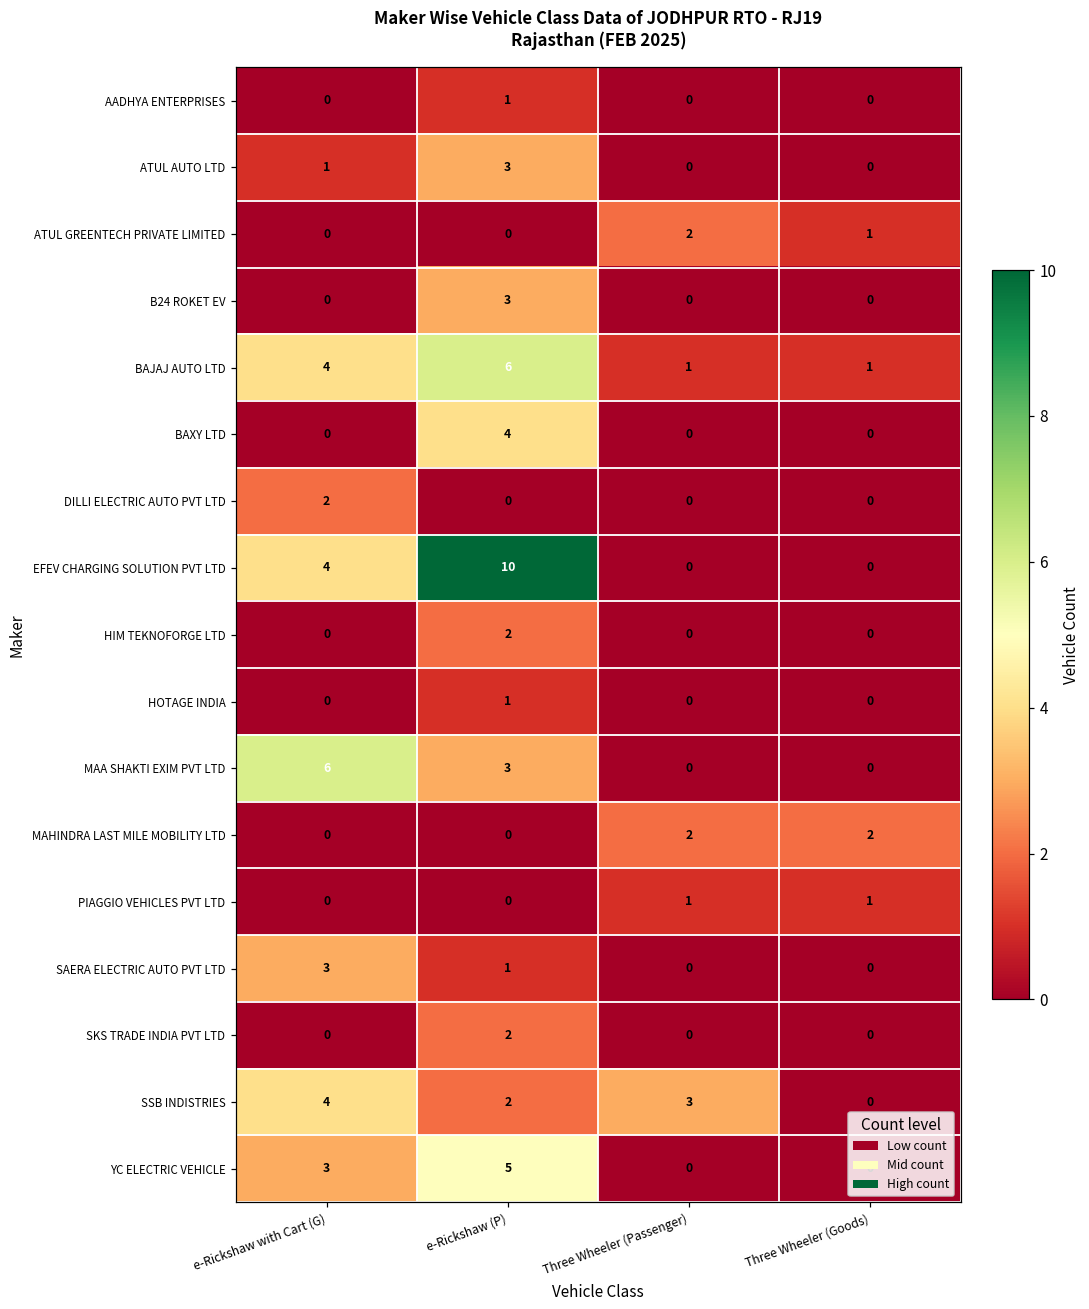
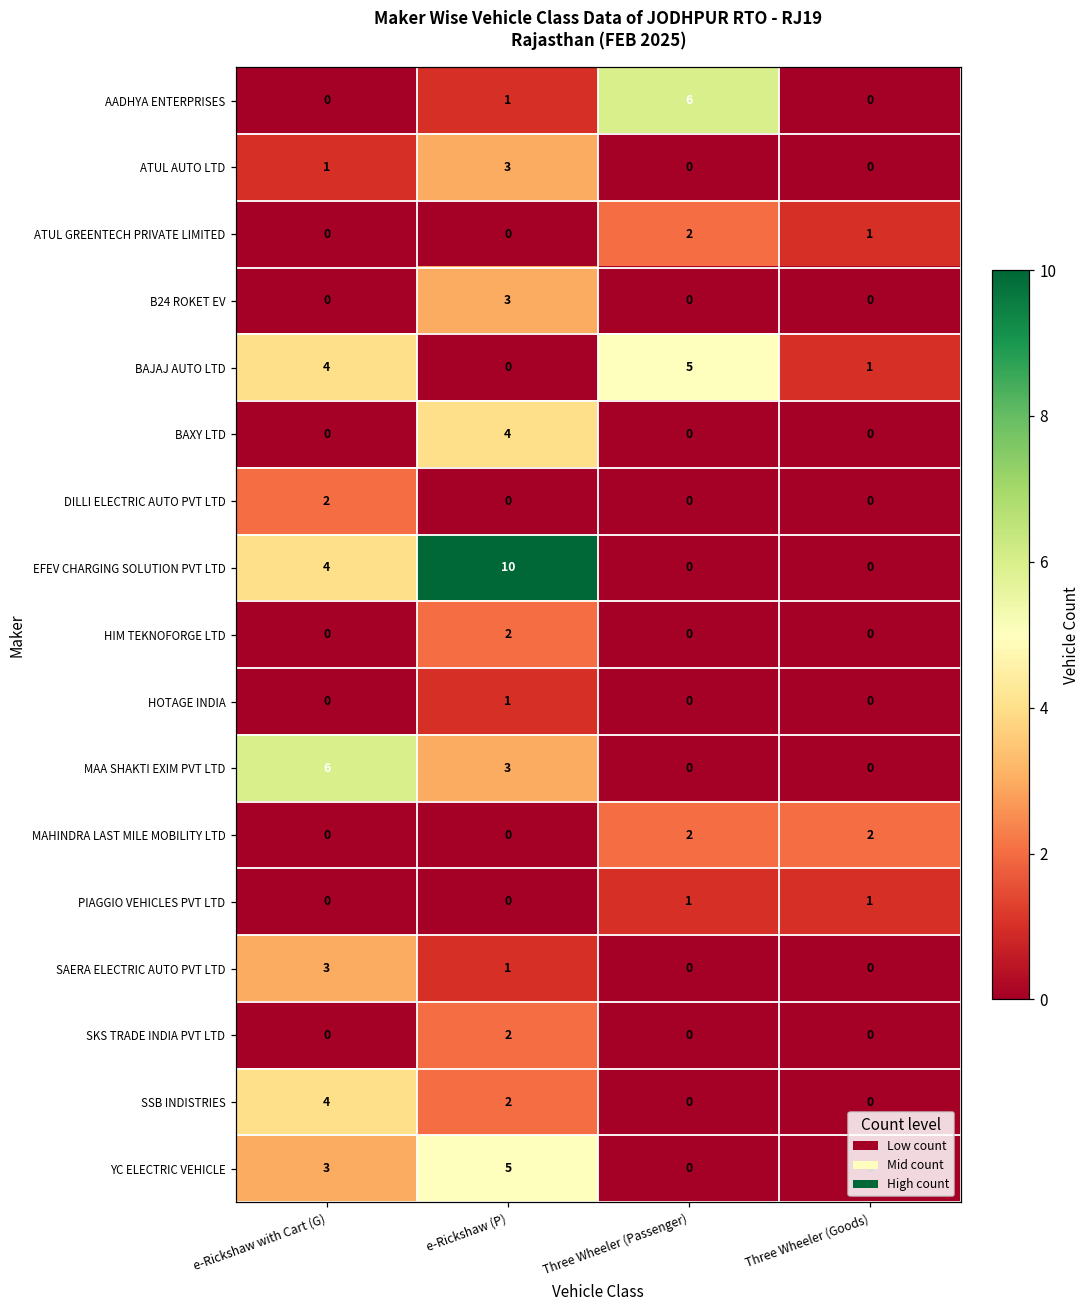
AADHYA ENTERPRISES, Three Wheeler (Passenger): 0 -> 6
BAJAJ AUTO LTD, e-Rickshaw (P): 6 -> 0
BAJAJ AUTO LTD, Three Wheeler (Passenger): 1 -> 5
SSB INDISTRIES, Three Wheeler (Passenger): 3 -> 0
